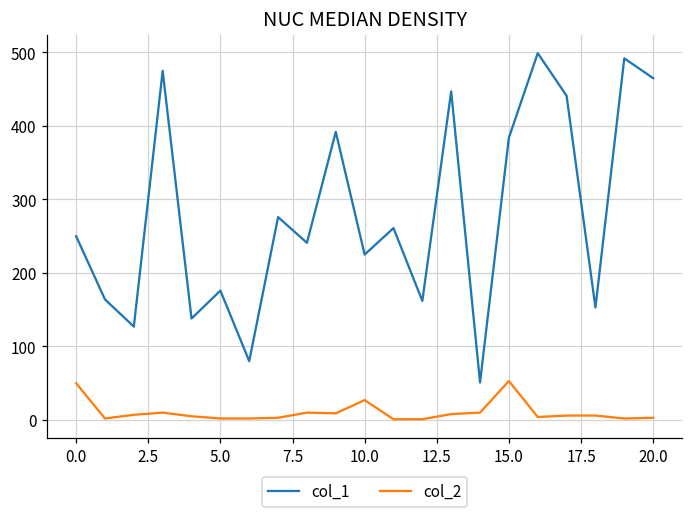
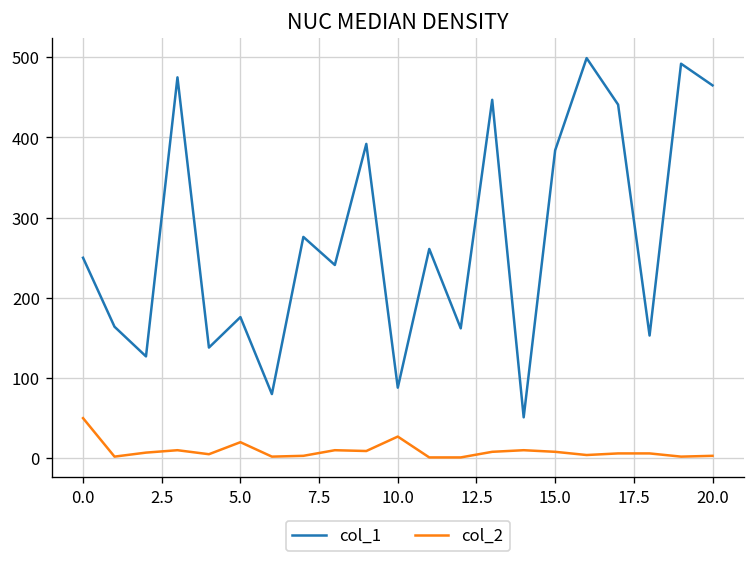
col_2, 5.0: 0 -> 20
col_1, 10.0: 230 -> 90
col_2, 15.0: 50 -> 10
